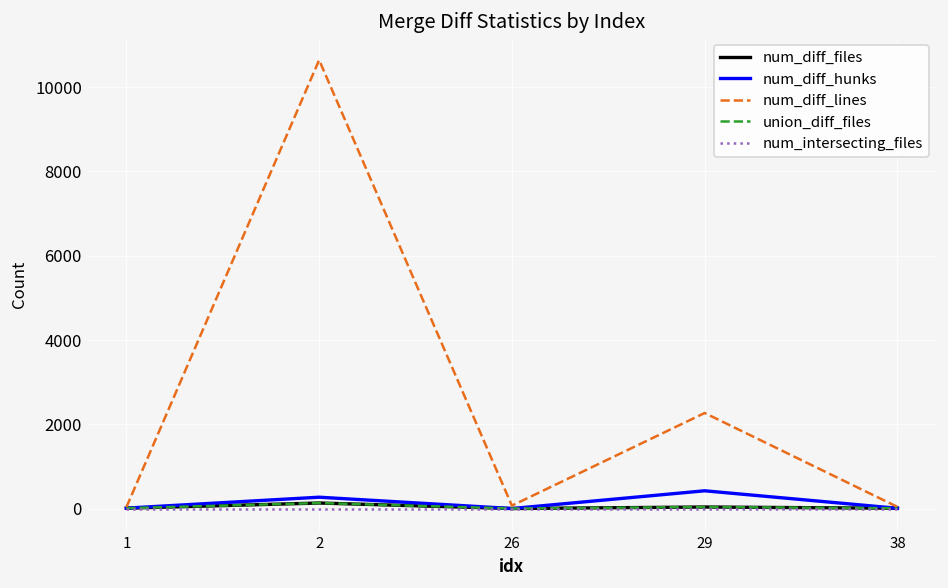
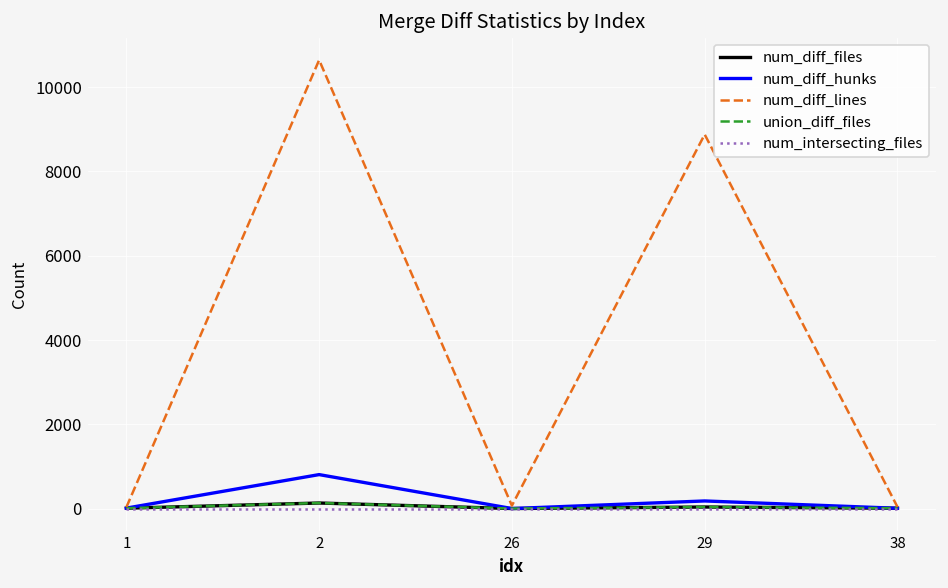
num_diff_hunks, 2: 300 -> 800
num_diff_hunks, 29: 400 -> 200
num_diff_lines, 29: 2300 -> 8900
